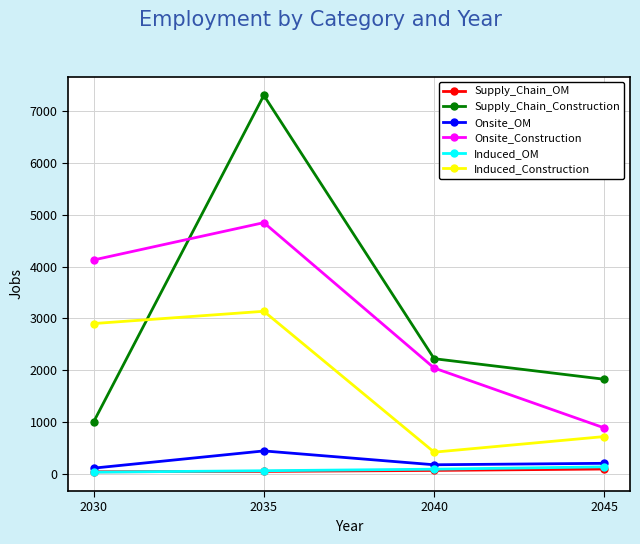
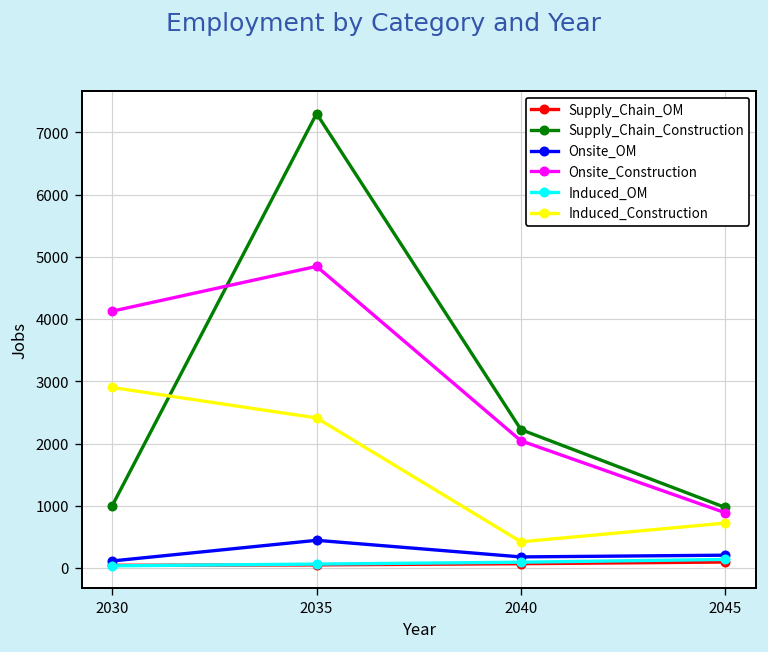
Induced_Construction, 2035: 3100 -> 2400
Supply_Chain_Construction, 2045: 1800 -> 1000
